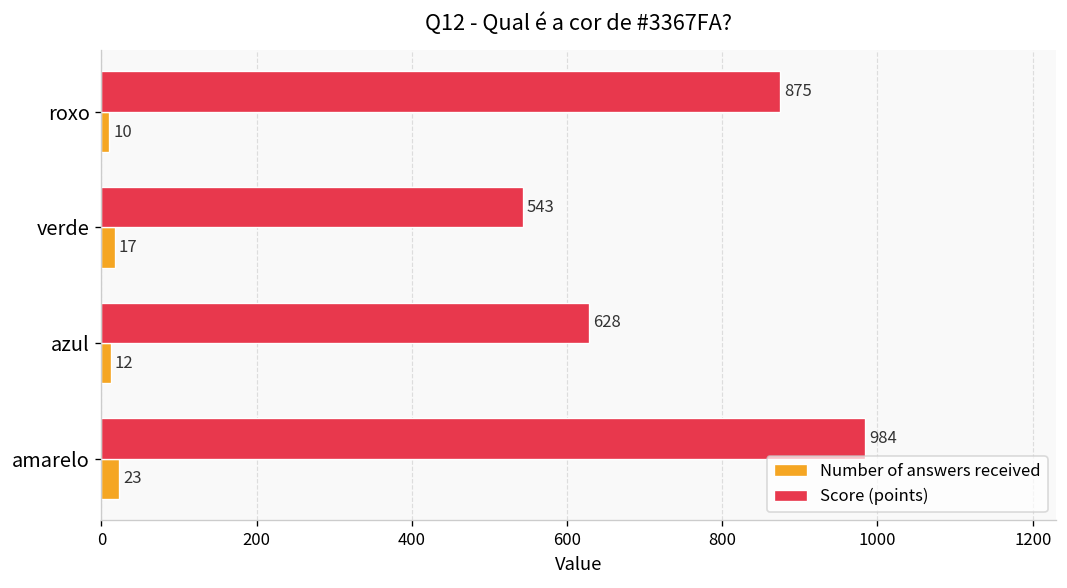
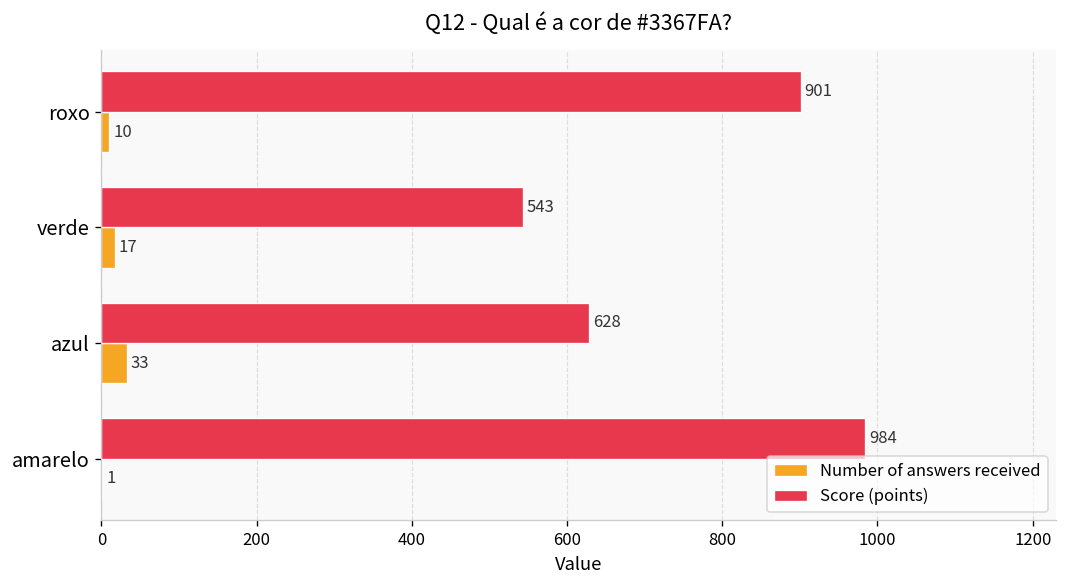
Score (points), roxo: 875 -> 901
Number of answers received, azul: 12 -> 33
Number of answers received, amarelo: 23 -> 1
